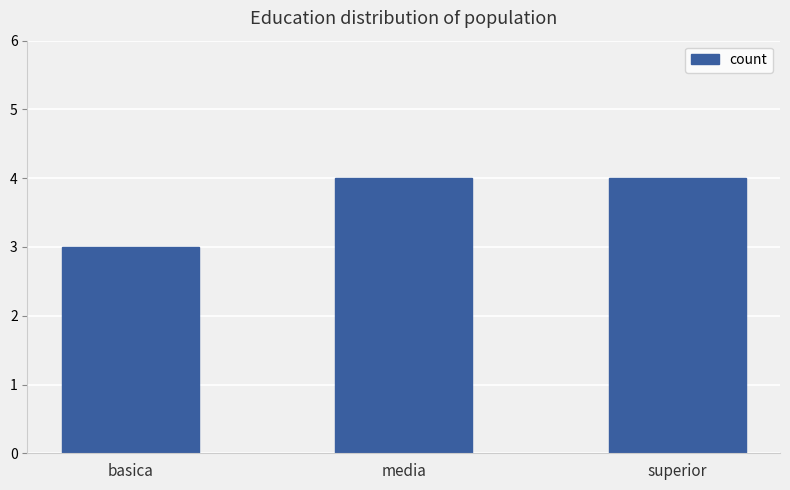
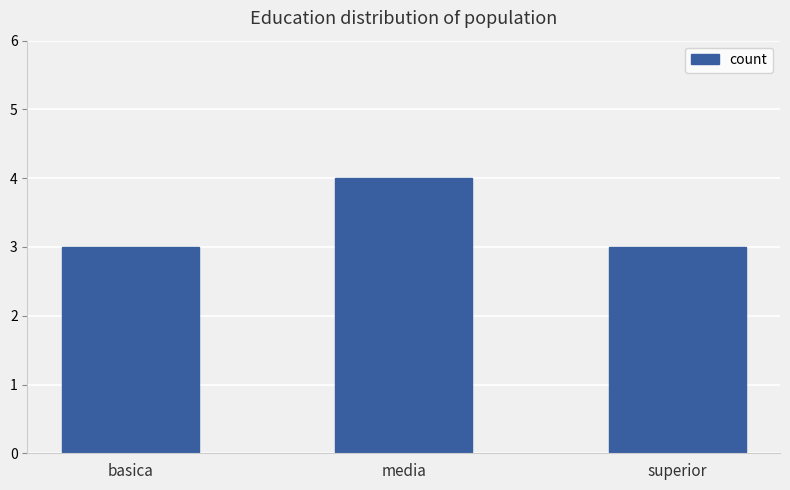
superior: 4 -> 3
